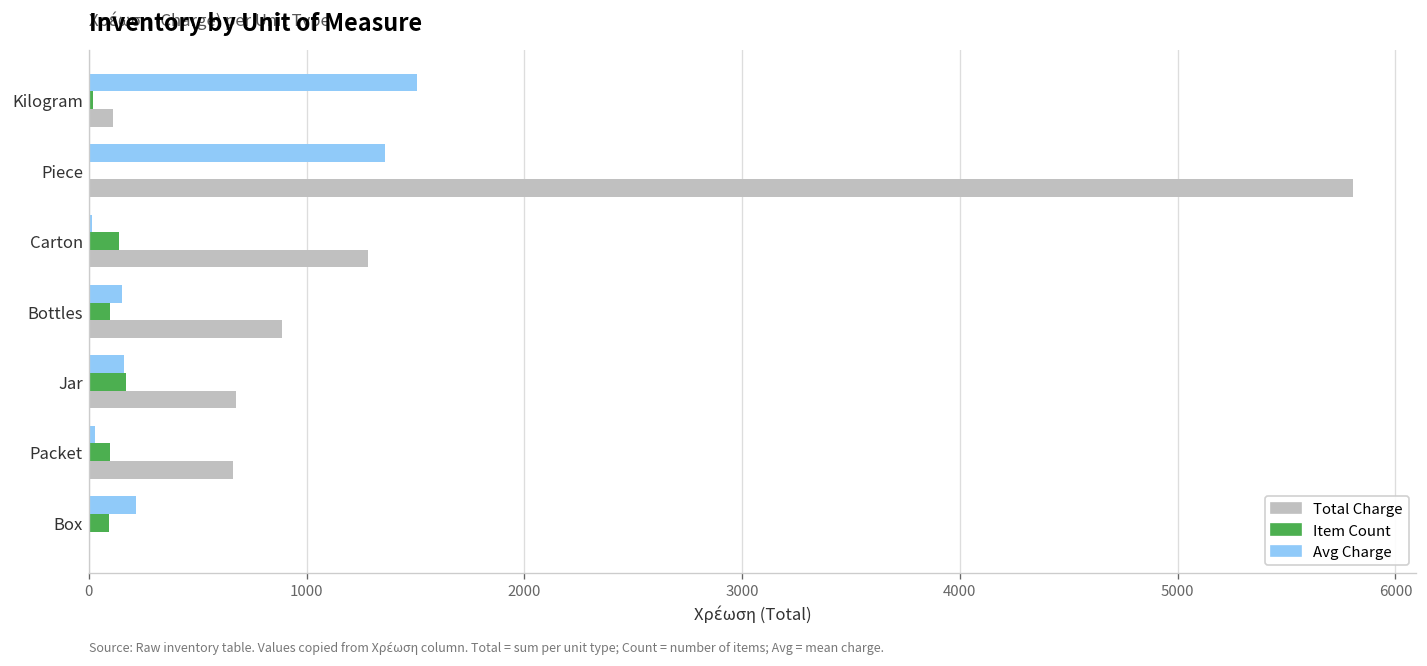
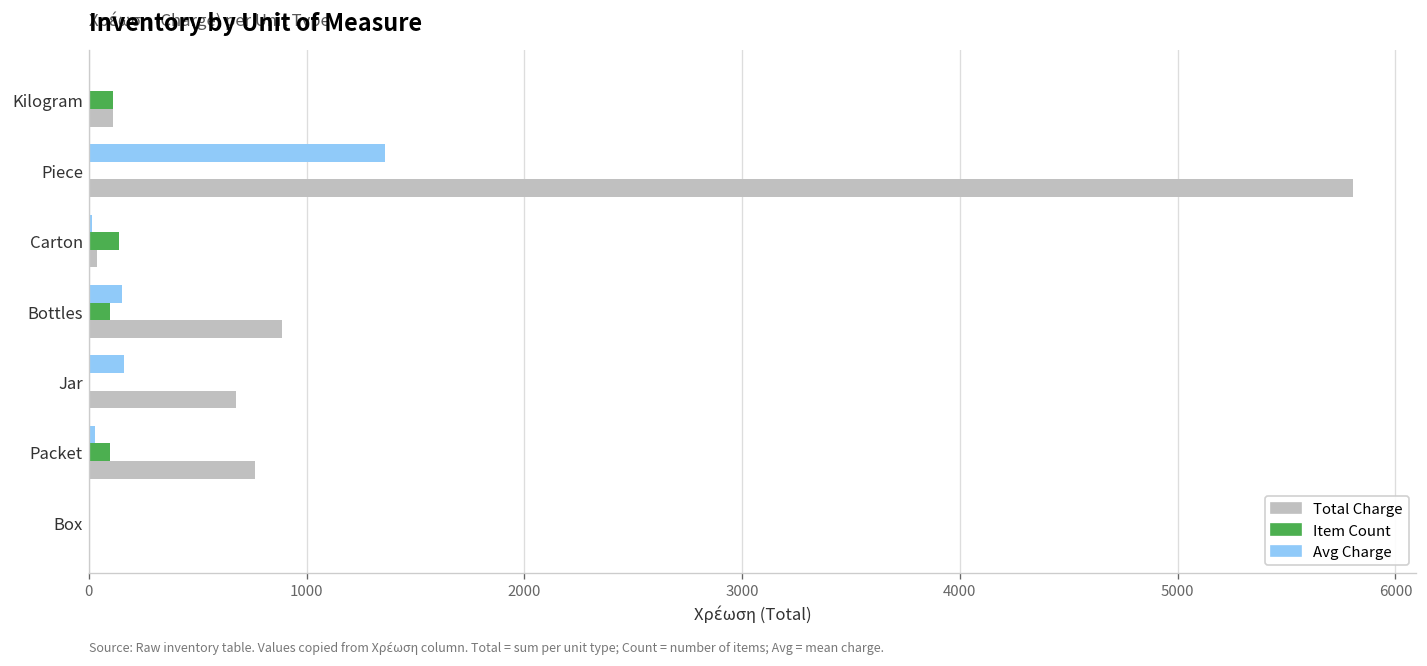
Avg Charge, Kilogram: 1510 -> 10
Item Count, Kilogram: 20 -> 110
Total Charge, Carton: 1280 -> 40
Item Count, Jar: 170 -> 0
Total Charge, Packet: 660 -> 760
Avg Charge, Box: 220 -> 0
Item Count, Box: 90 -> 0
